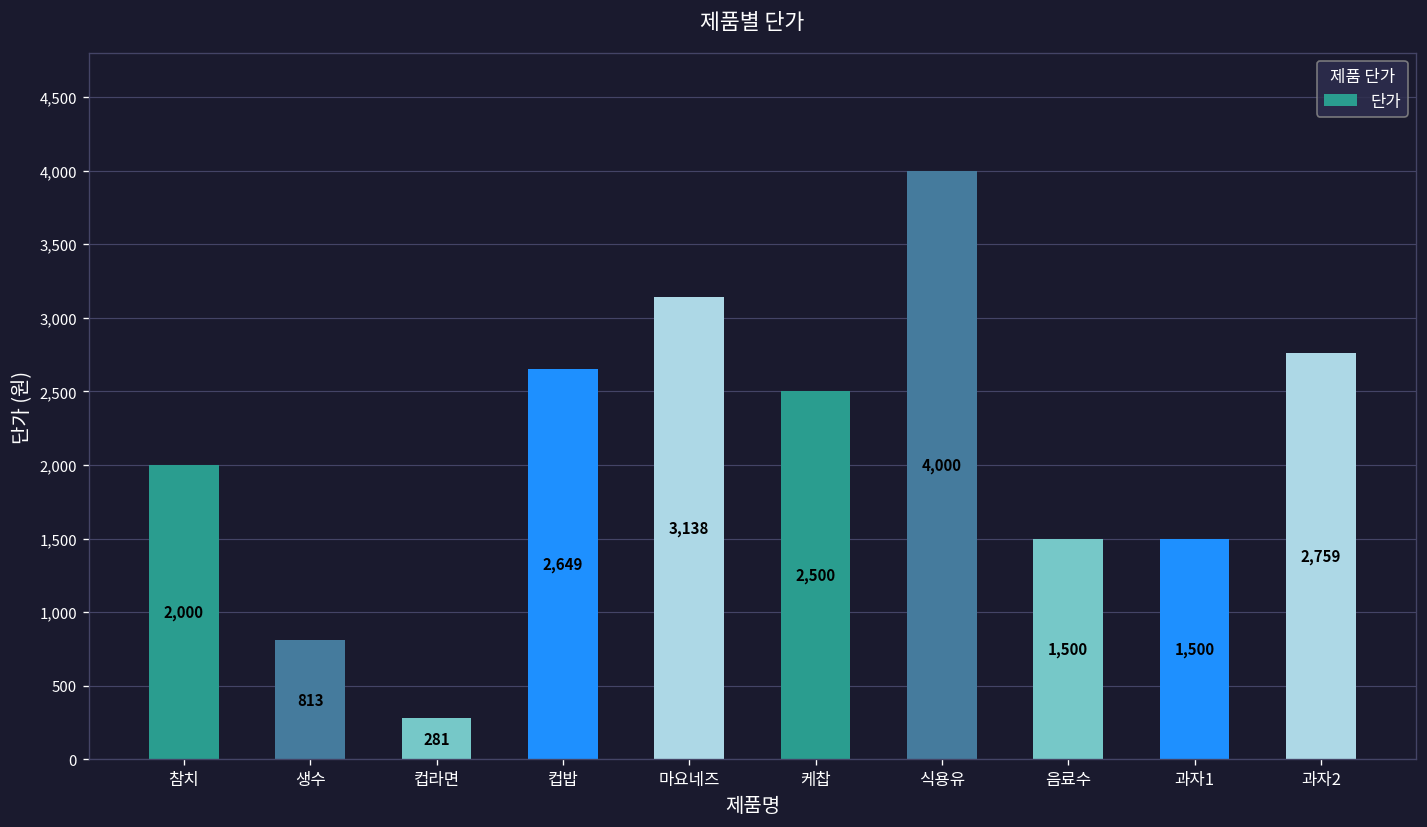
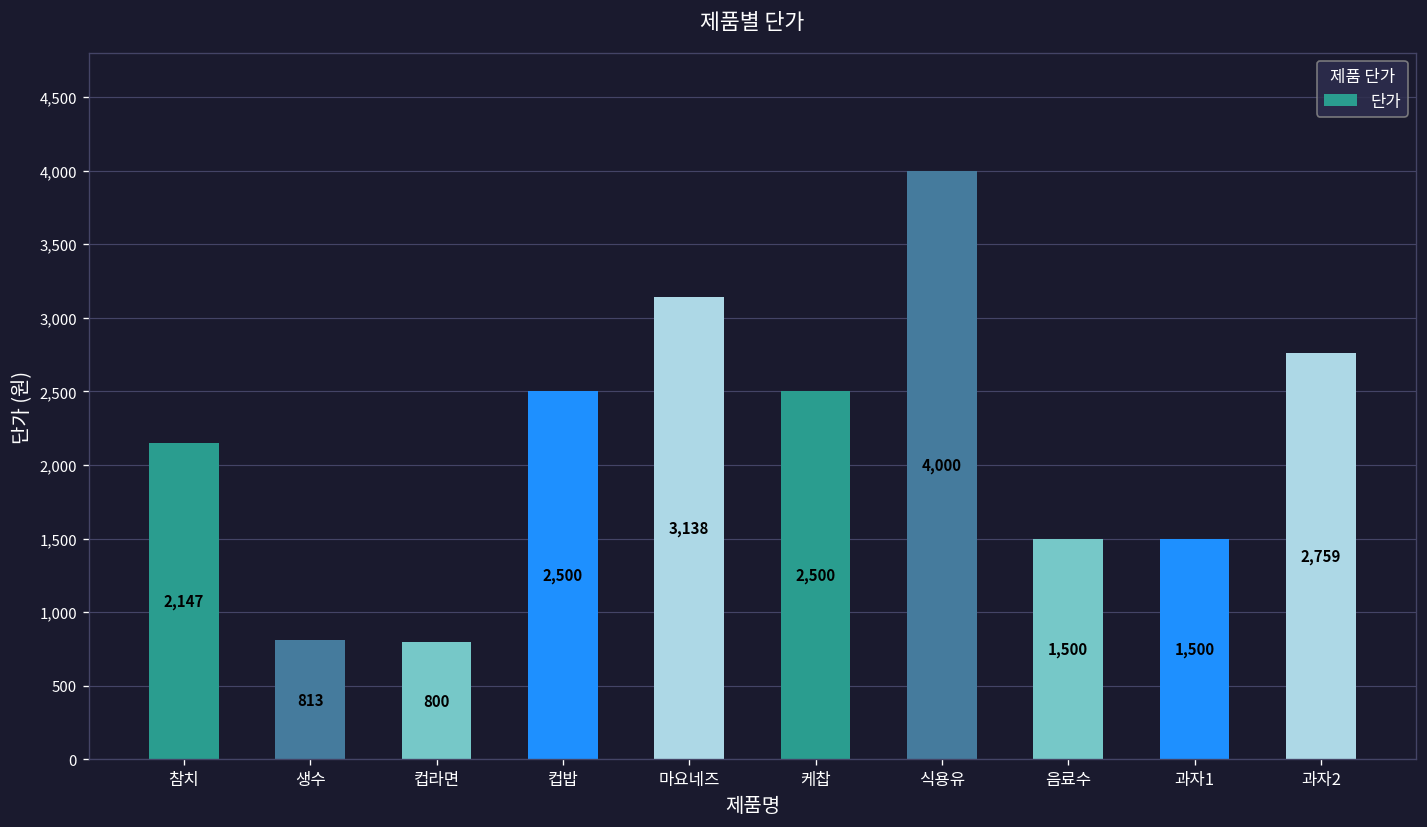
참치: 2,000 -> 2,147
컵라면: 281 -> 800
컵밥: 2,649 -> 2,500
